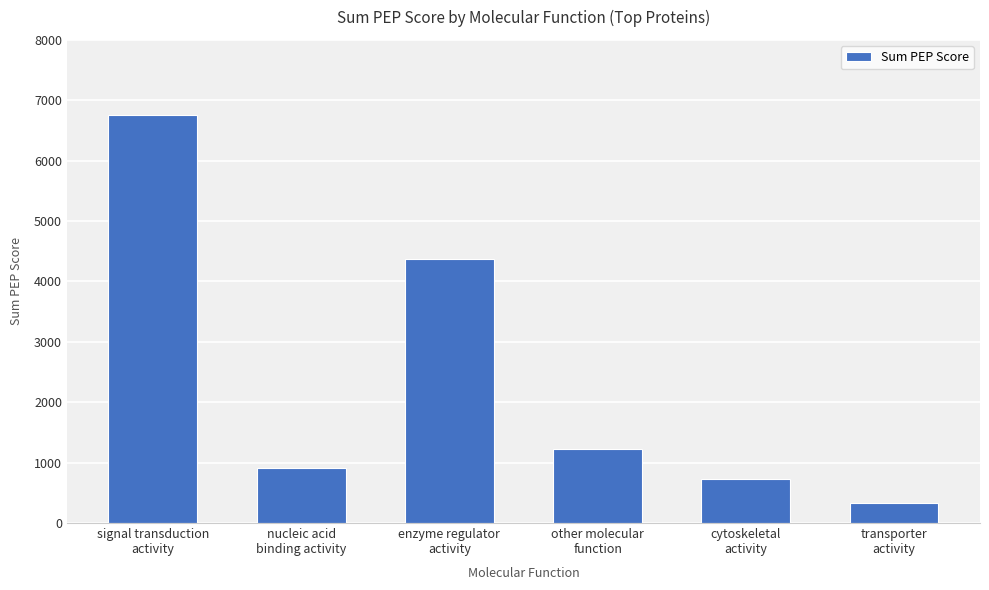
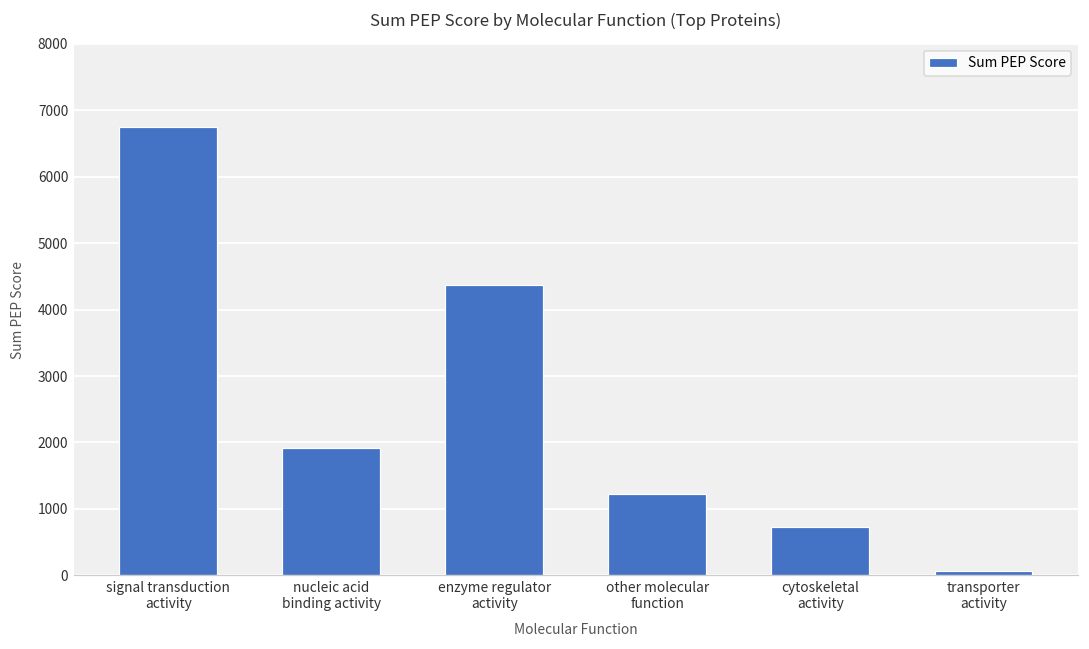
nucleic acid binding activity: 900 -> 1900
transporter activity: 300 -> 100
